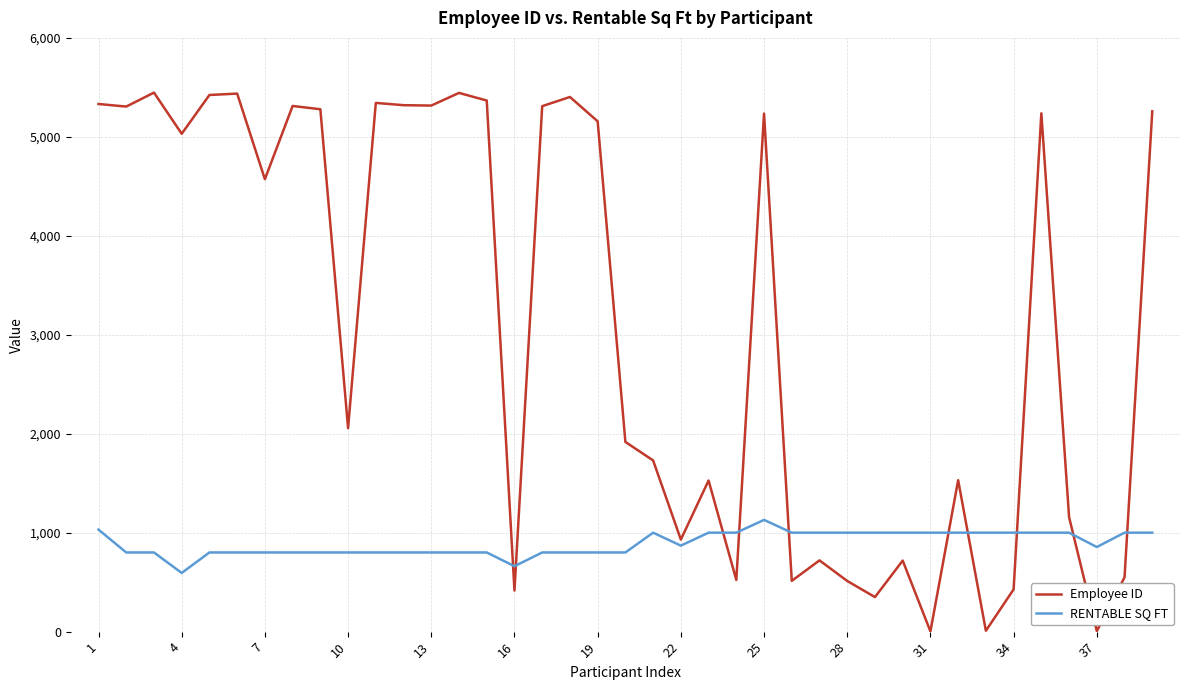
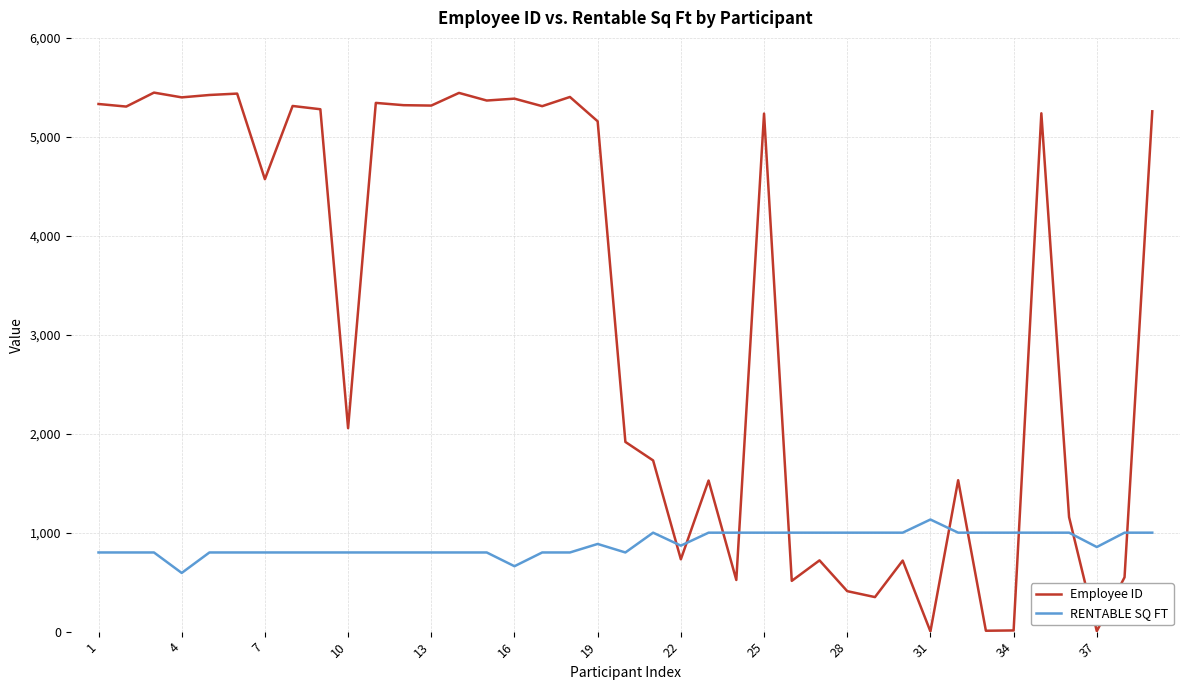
RENTABLE SQ FT, 1: 1,000 -> 800
Employee ID, 4: 5,000 -> 5,400
Employee ID, 16: 400 -> 5,400
RENTABLE SQ FT, 19: 800 -> 900
Employee ID, 22: 900 -> 700
RENTABLE SQ FT, 25: 1,100 -> 1,000
Employee ID, 28: 500 -> 400
RENTABLE SQ FT, 31: 1,000 -> 1,100
Employee ID, 34: 400 -> 0
